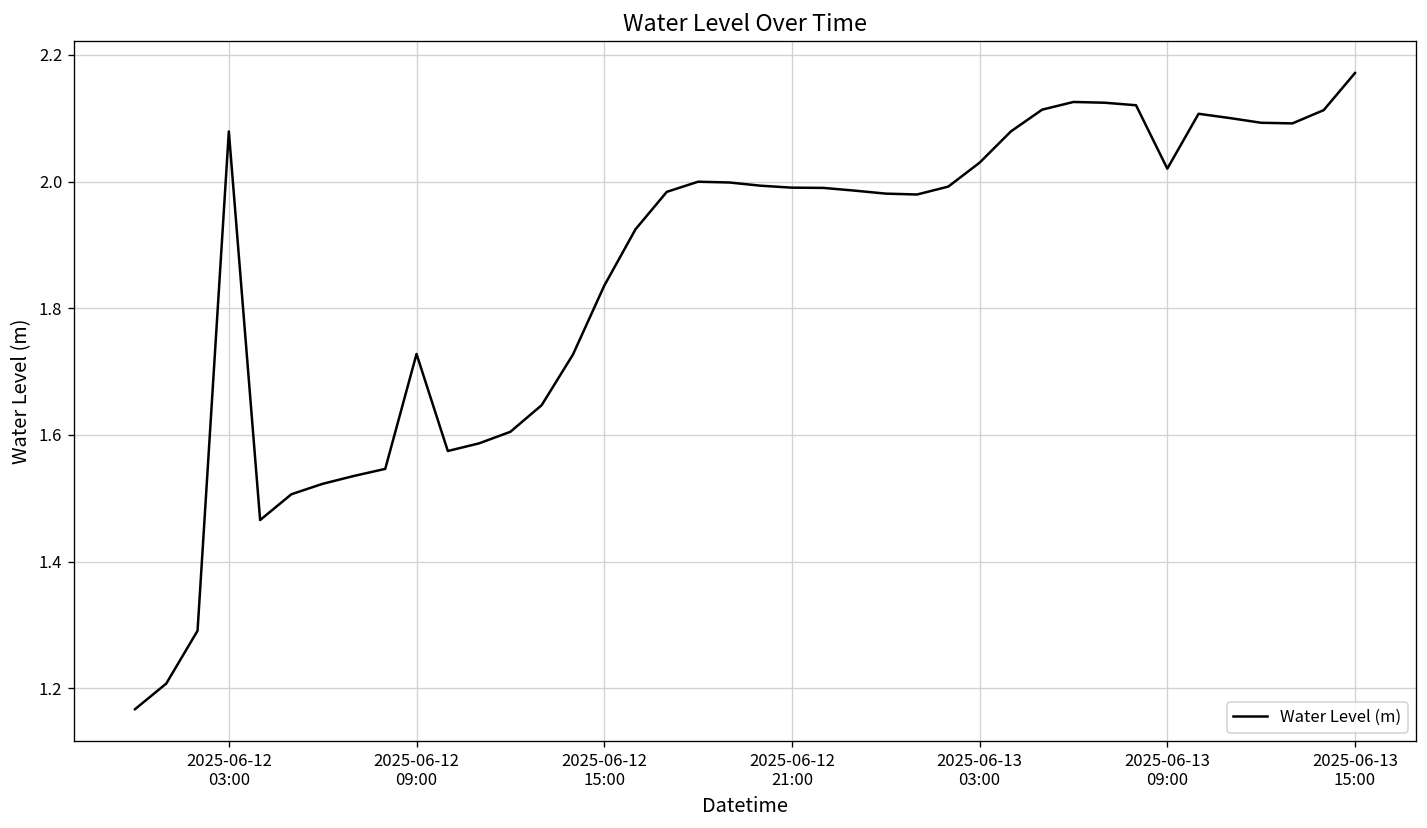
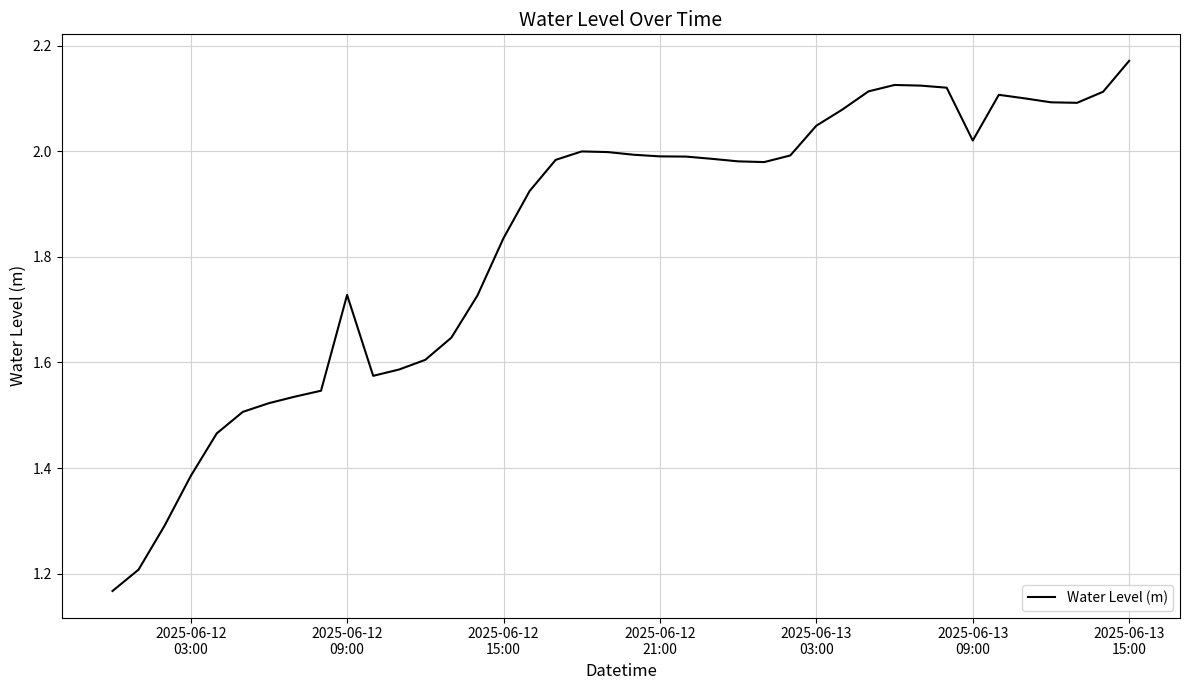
2025-06-12 03:00: 2.08 -> 1.38
2025-06-13 03:00: 2.03 -> 2.05
